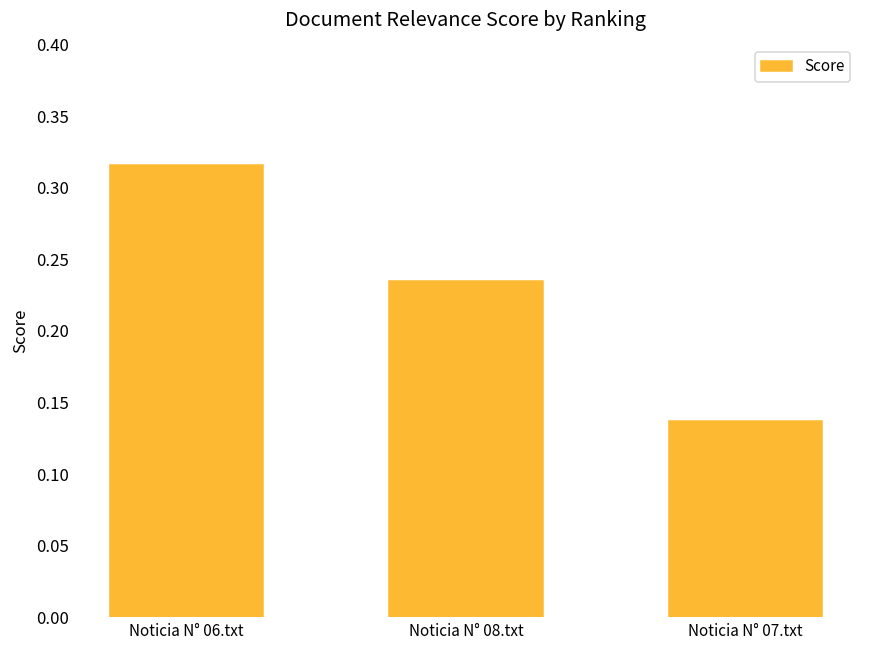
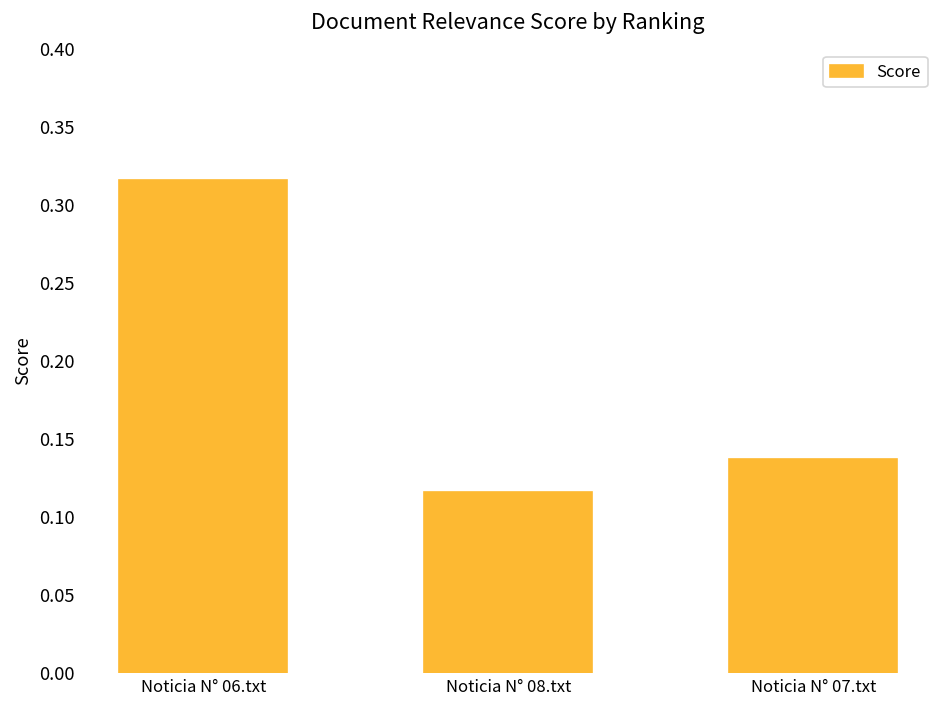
Noticia N° 08.txt: 0.235 -> 0.116
